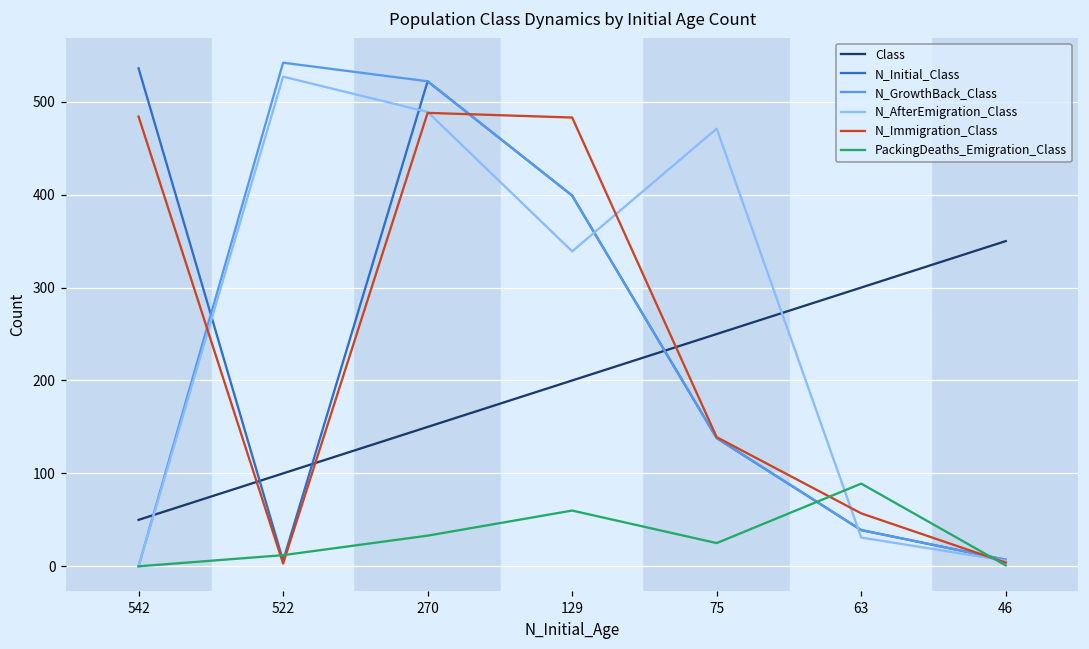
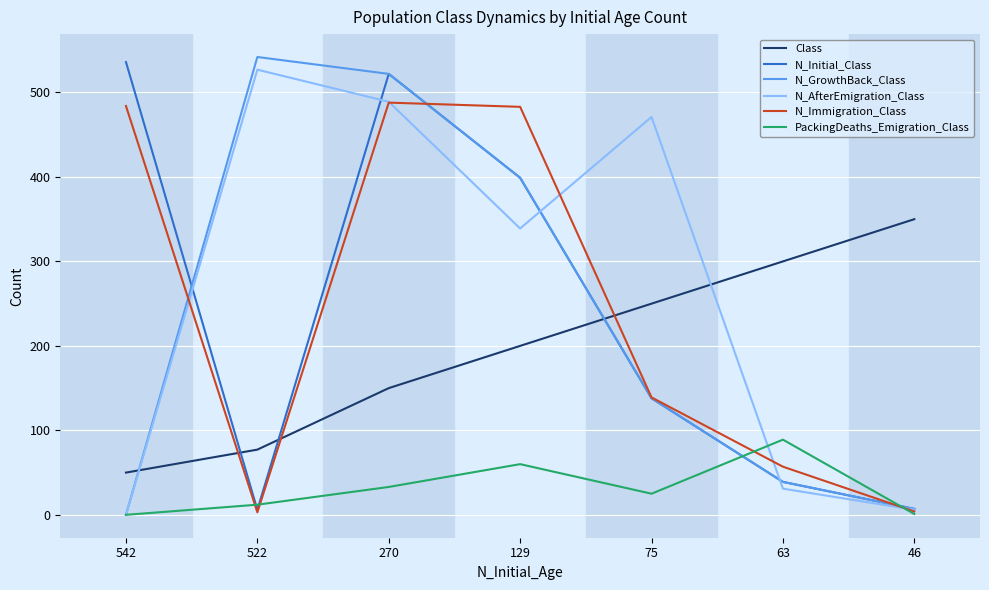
Class, 522: 100 -> 80
